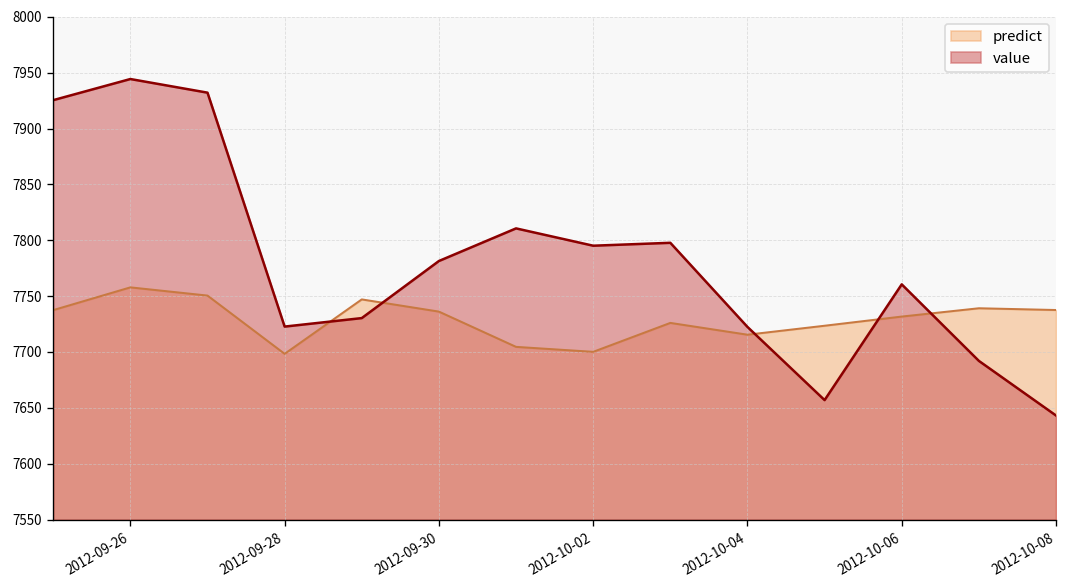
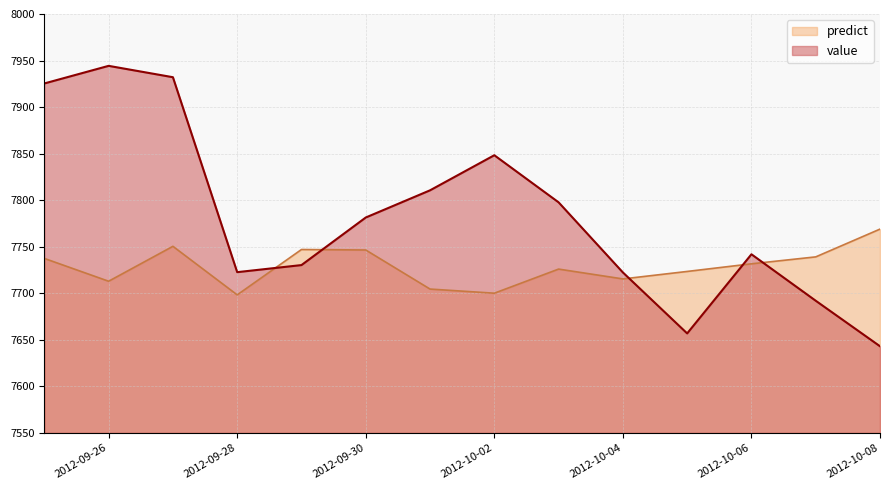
predict, 2012-09-26: 7760 -> 7710
predict, 2012-09-30: 7740 -> 7750
value, 2012-10-02: 7800 -> 7850
value, 2012-10-06: 7760 -> 7740
predict, 2012-10-08: 7740 -> 7770
